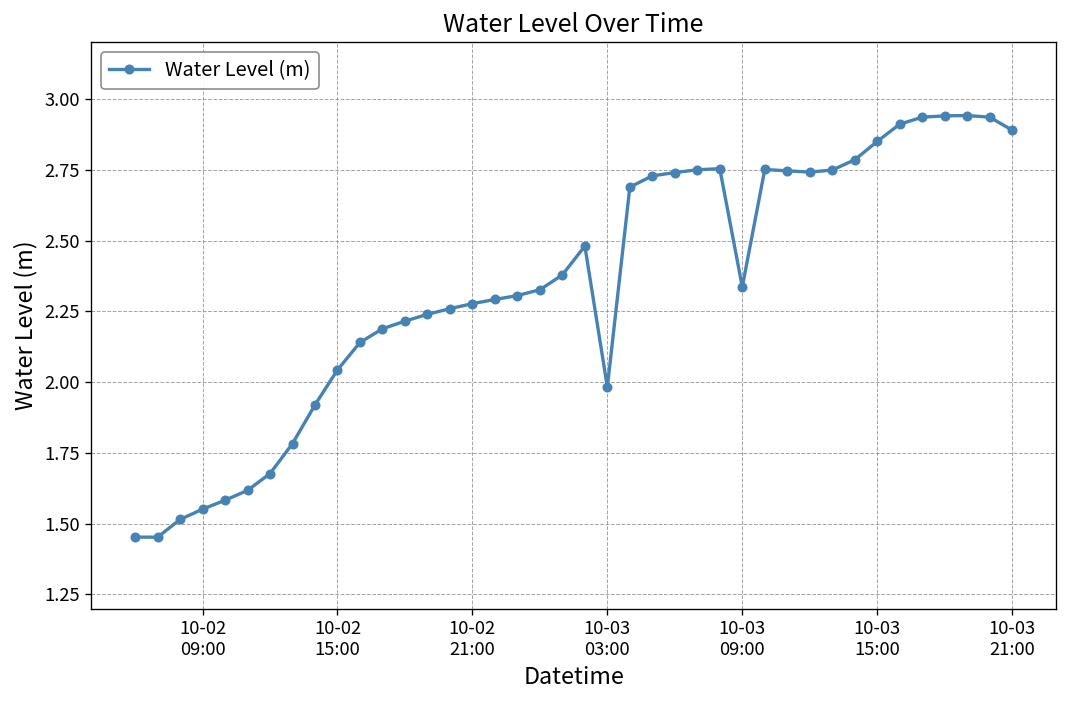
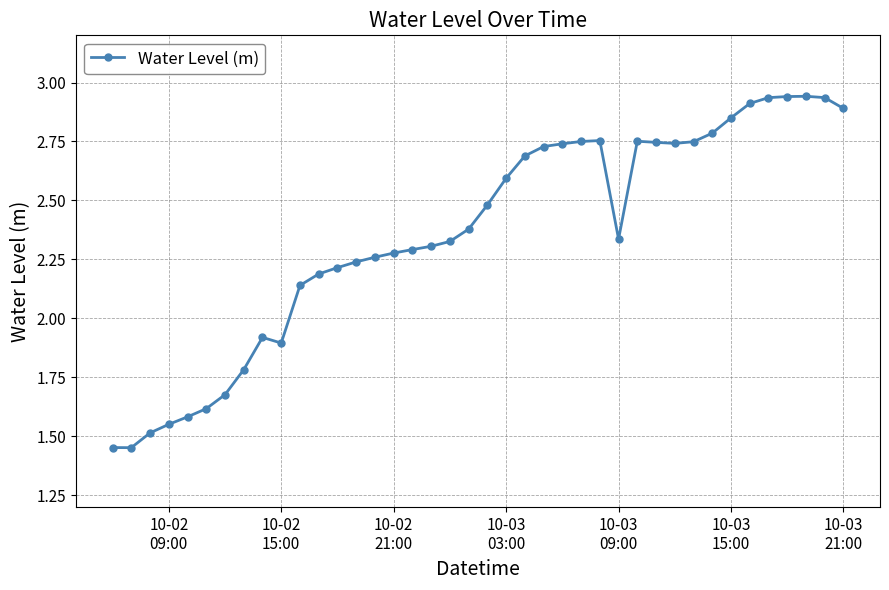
10-02 15:00: 2.04 -> 1.90
10-03 03:00: 1.98 -> 2.59
